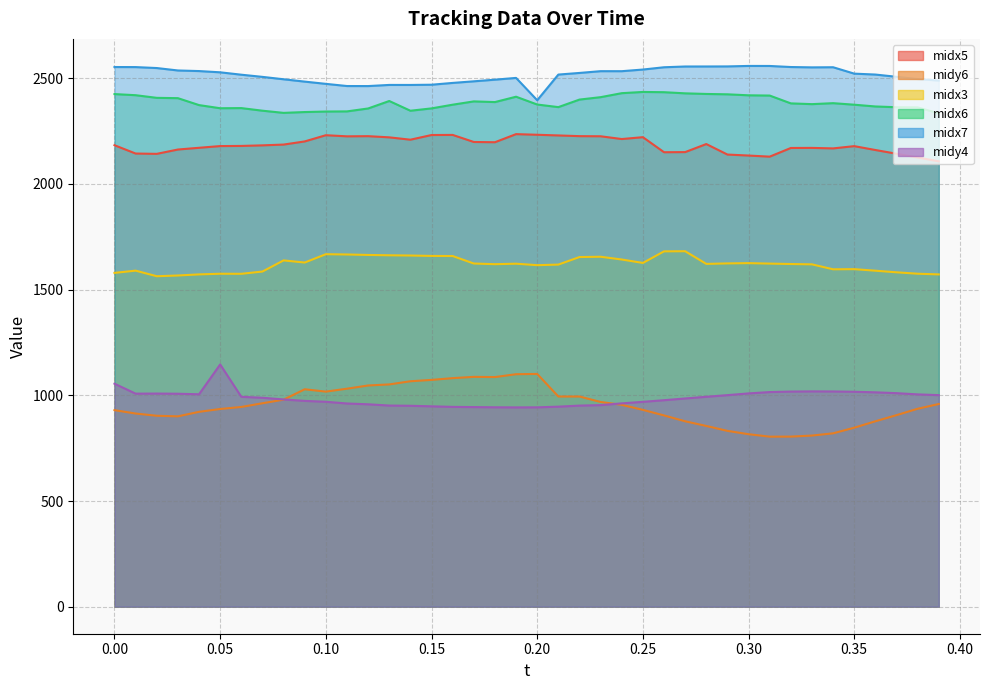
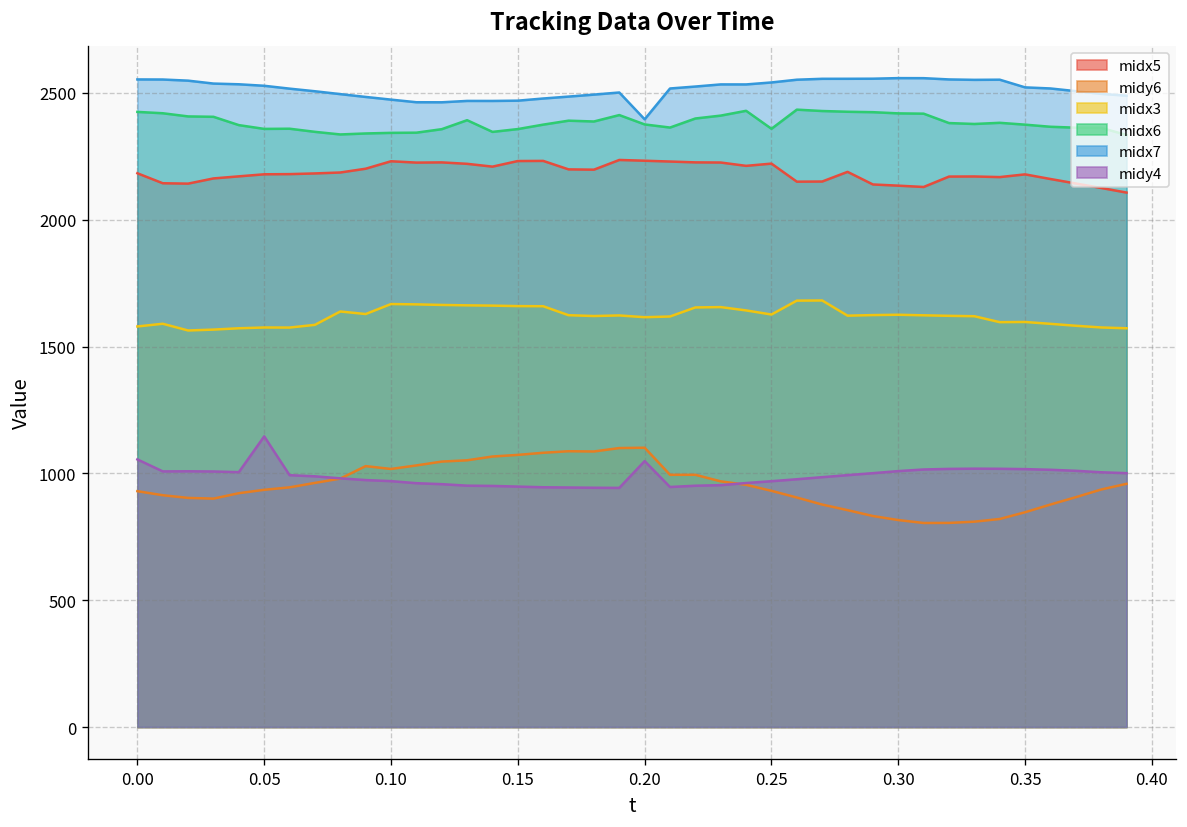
midy4, 0.20: 940 -> 1050
midx6, 0.25: 2440 -> 2360
